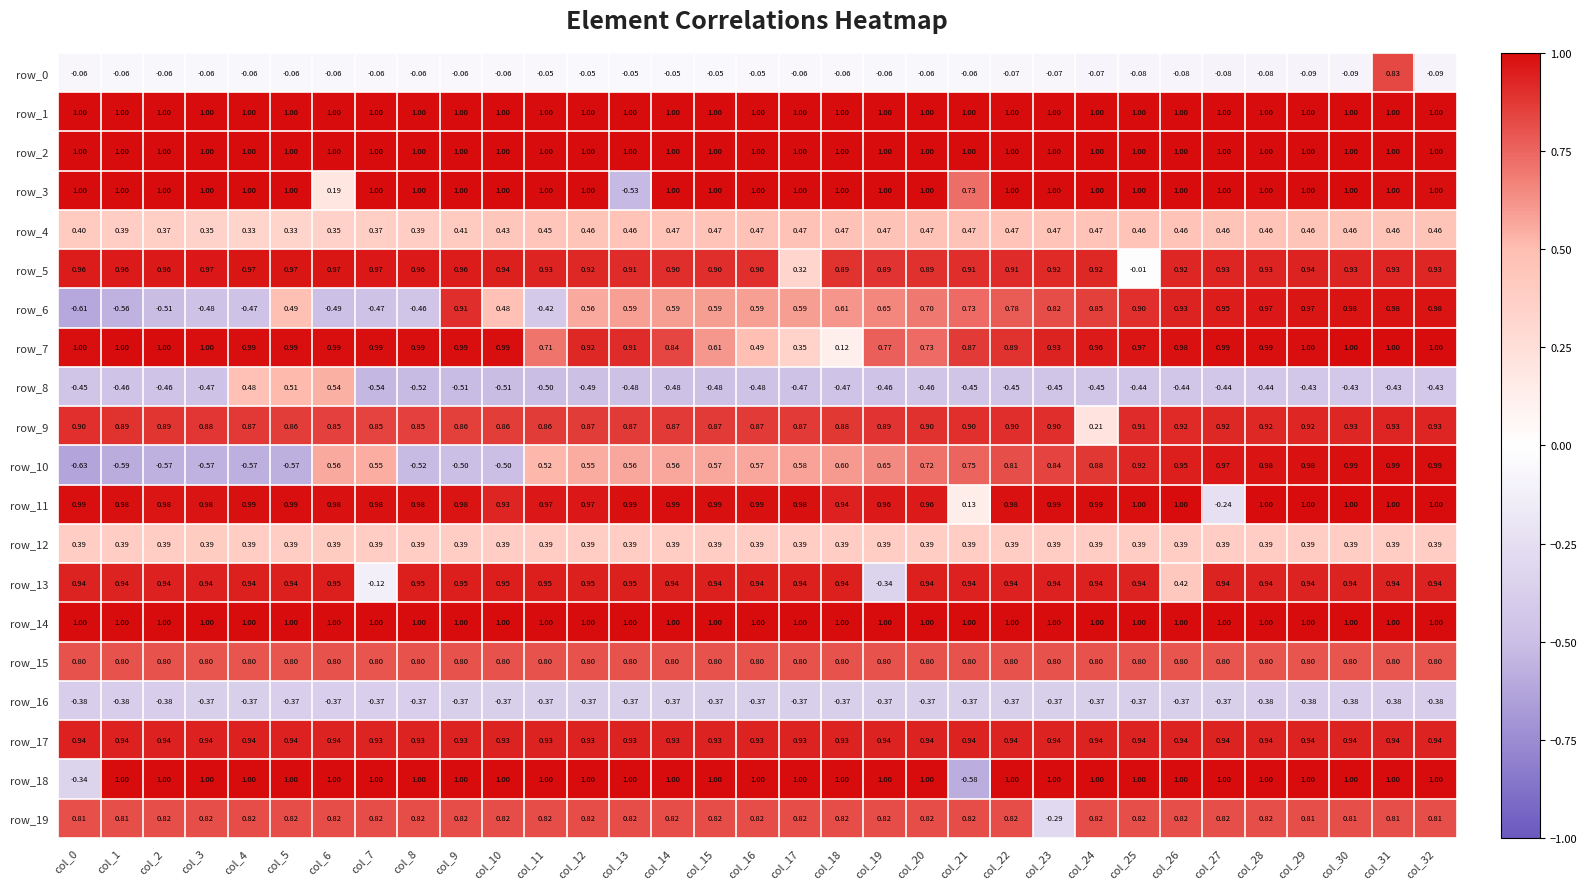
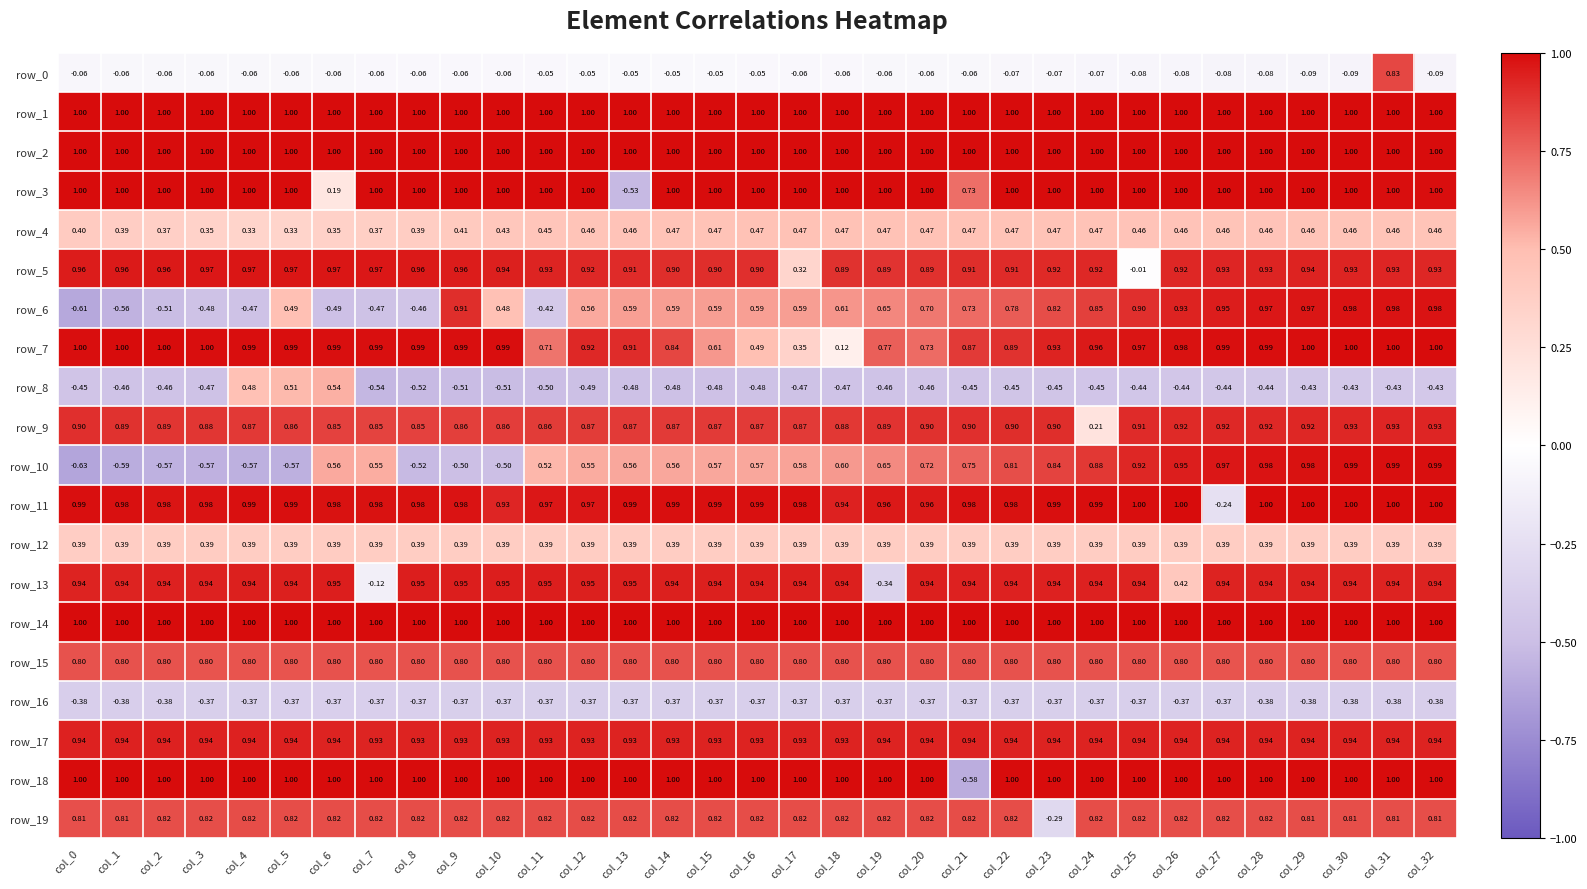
row_11, col_21: 0.13 -> 0.98
row_18, col_0: -0.34 -> 1.00
